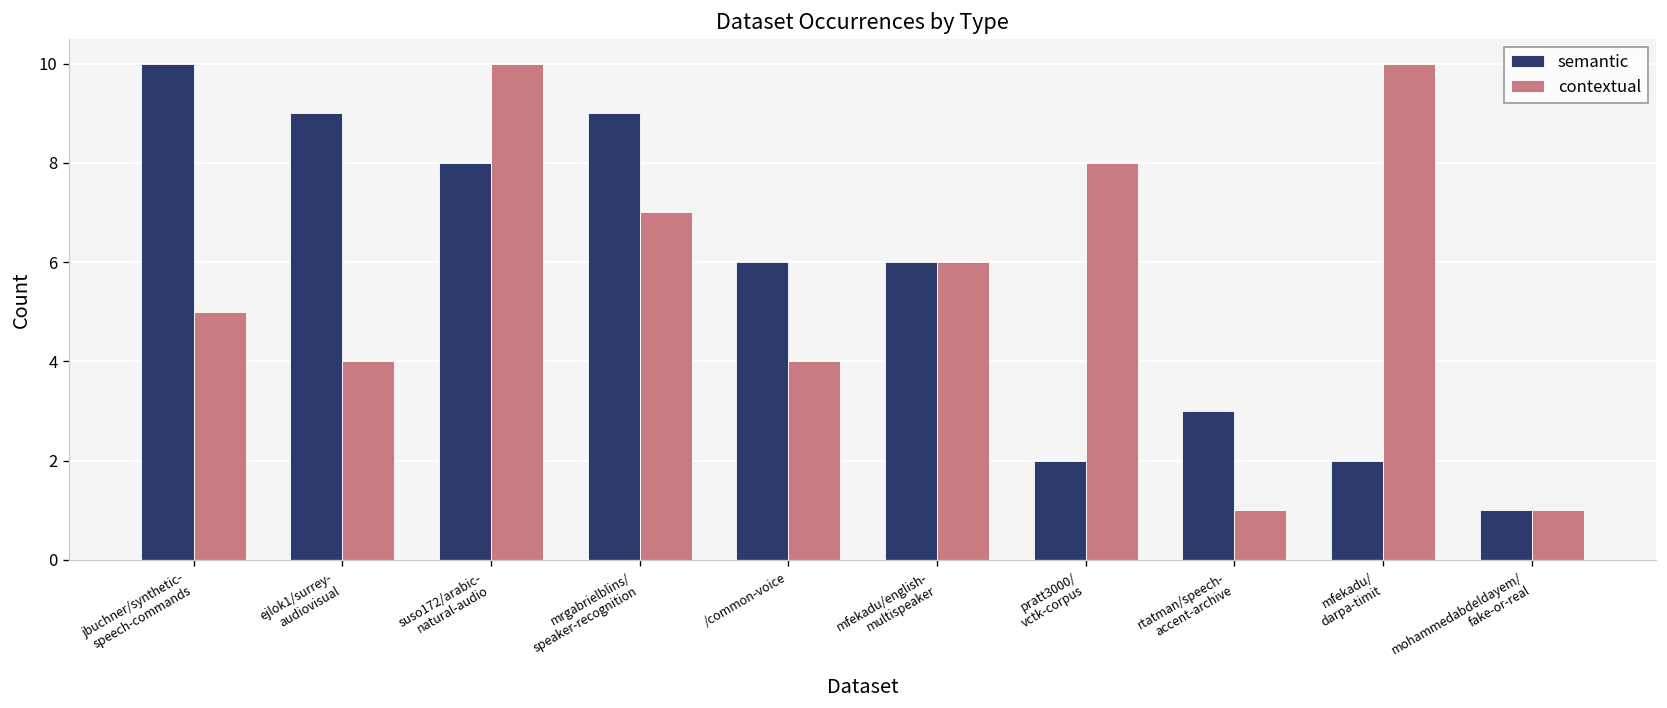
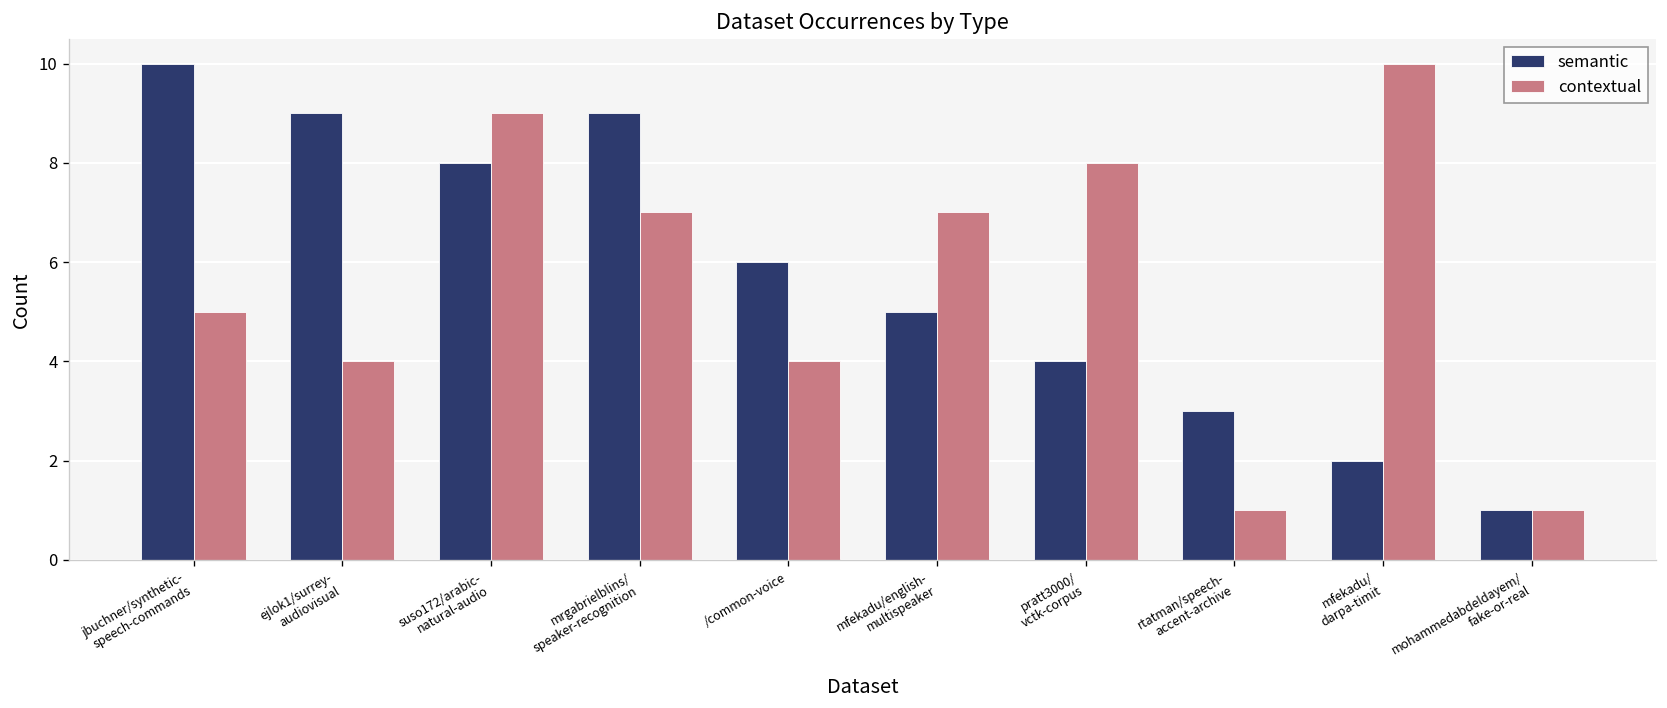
contextual, suso172/arabic- natural-audio: 10 -> 9
semantic, mfekadu/english- multispeaker: 6 -> 5
contextual, mfekadu/english- multispeaker: 6 -> 7
semantic, pratt3000/ vctk-corpus: 2 -> 4
